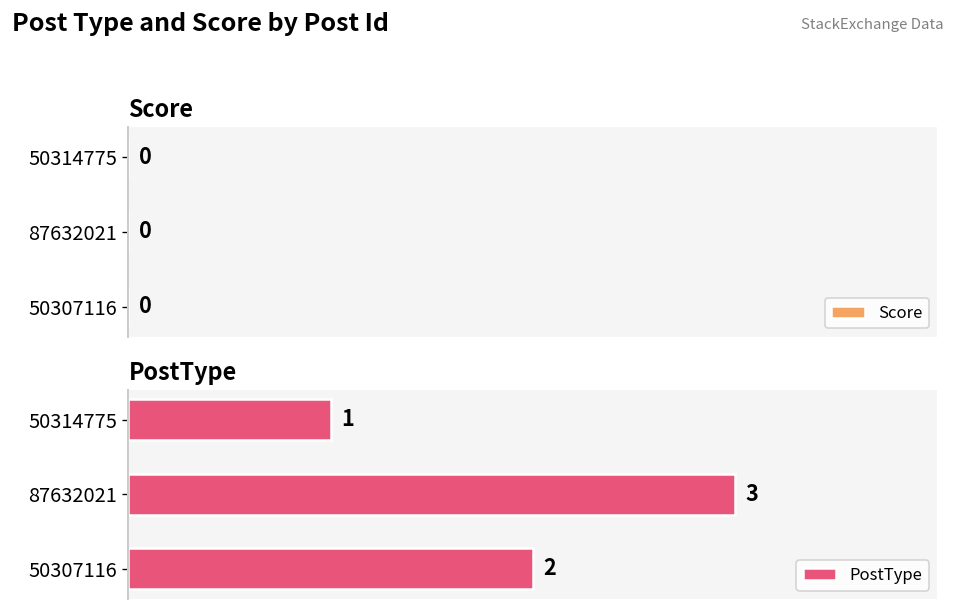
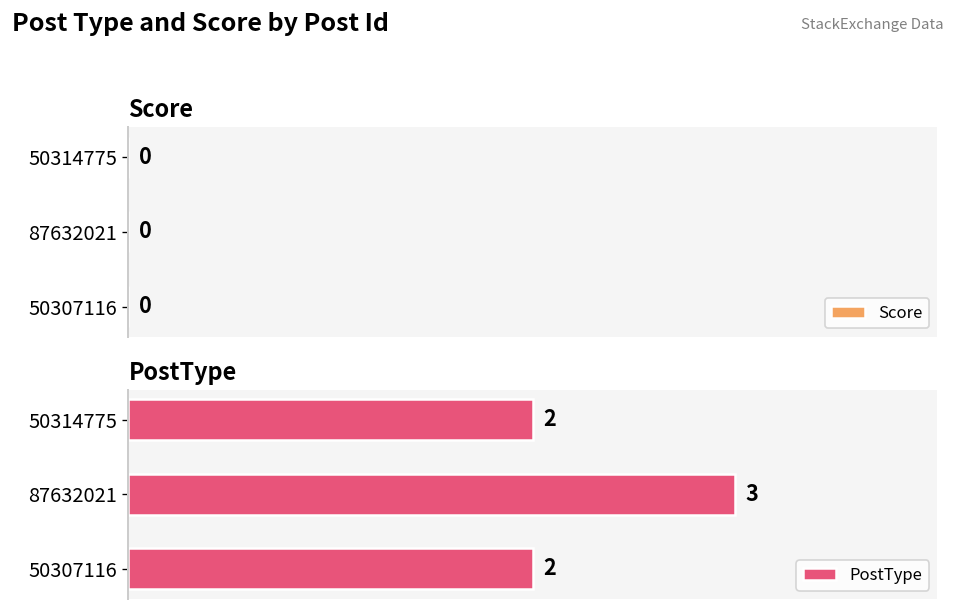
PostType, 50314775: 1 -> 2
